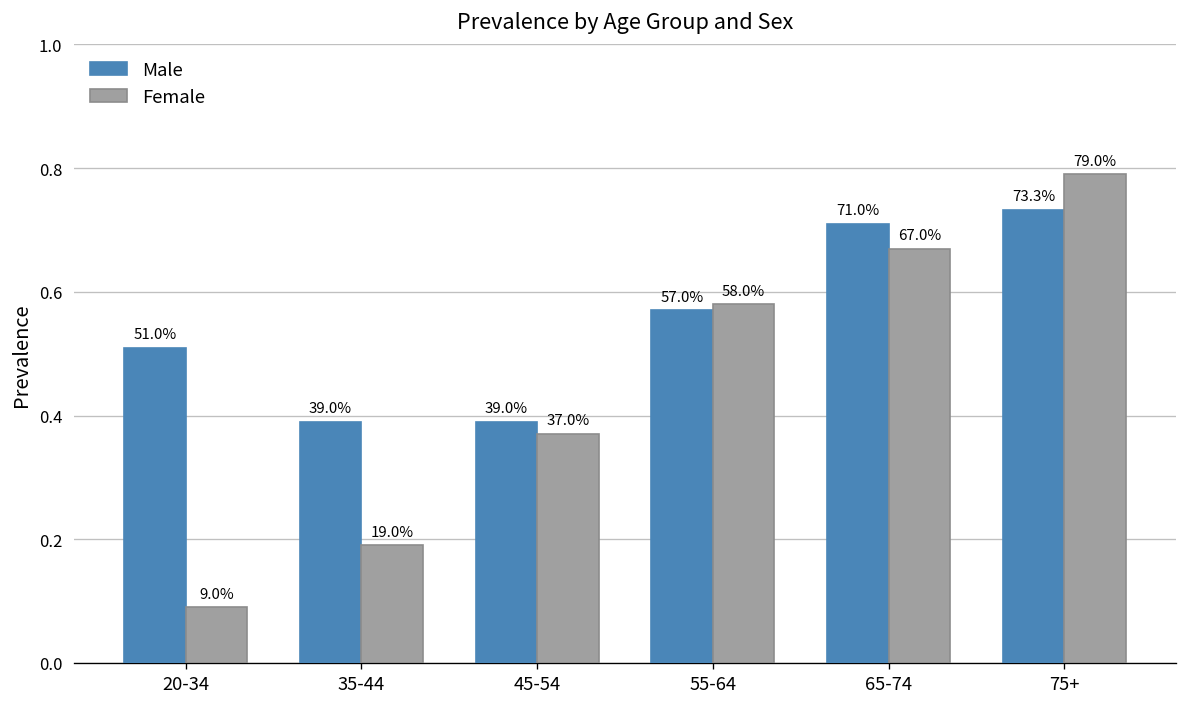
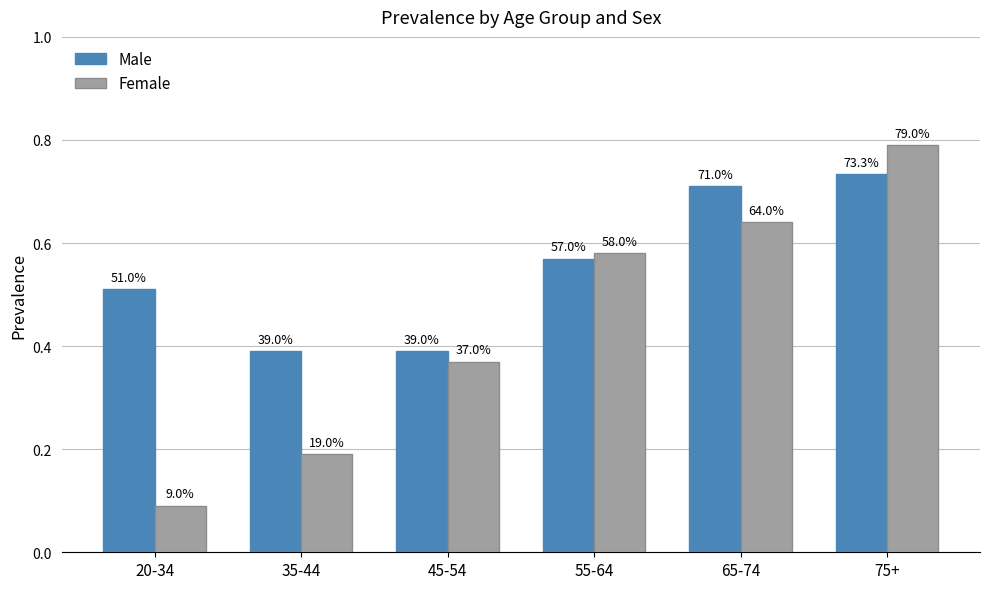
Female, 65-74: 67.0% -> 64.0%
